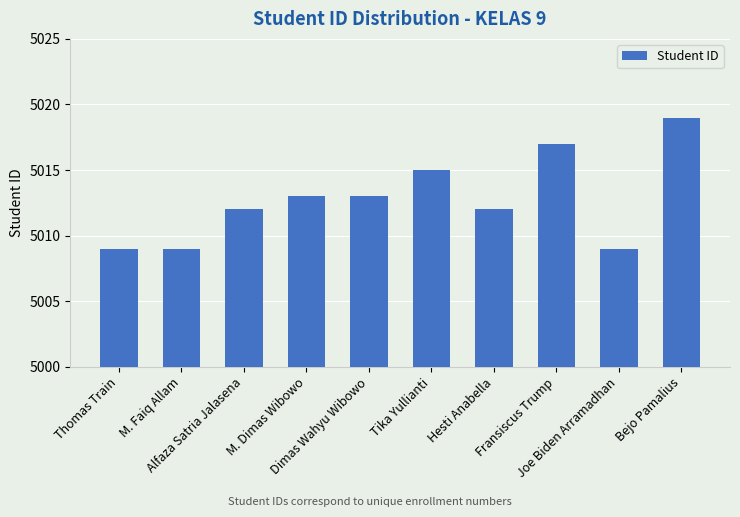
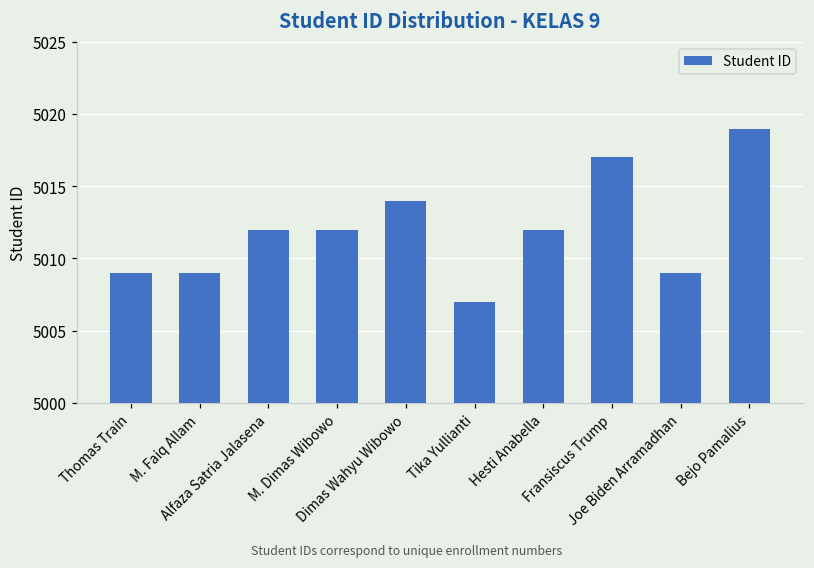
M. Dimas Wibowo: 5013 -> 5012
Dimas Wahyu Wibowo: 5013 -> 5014
Tika Yullianti: 5015 -> 5007
